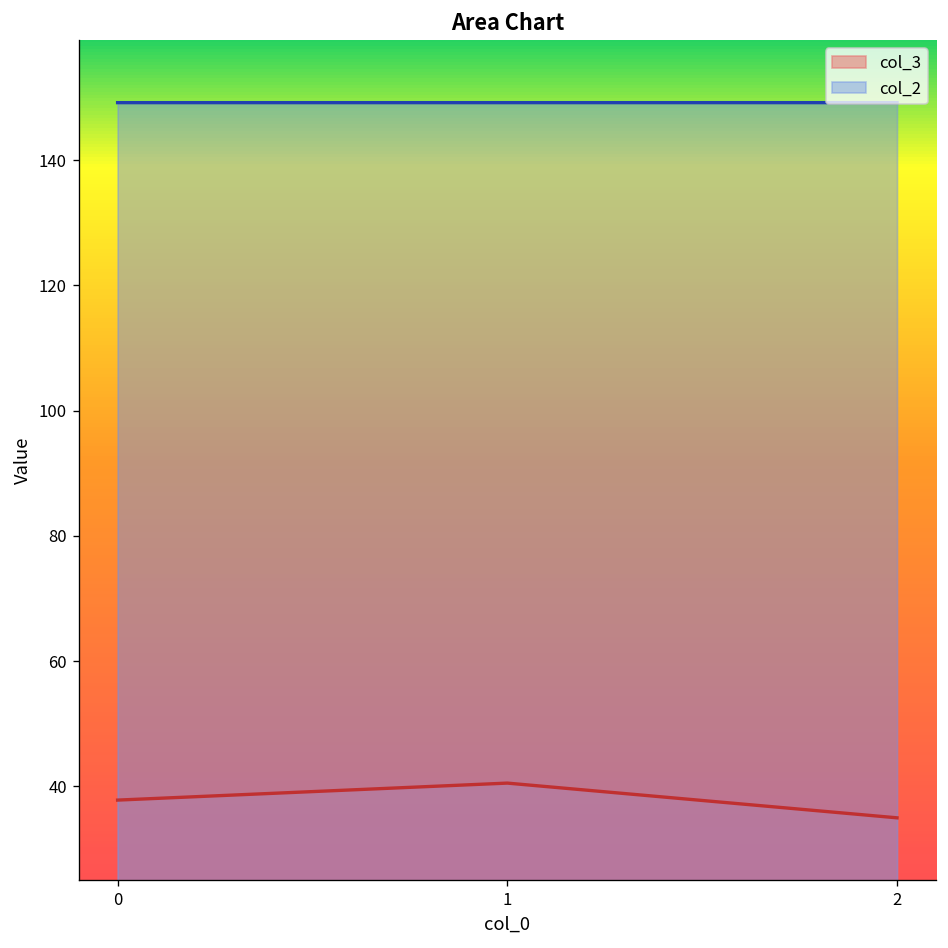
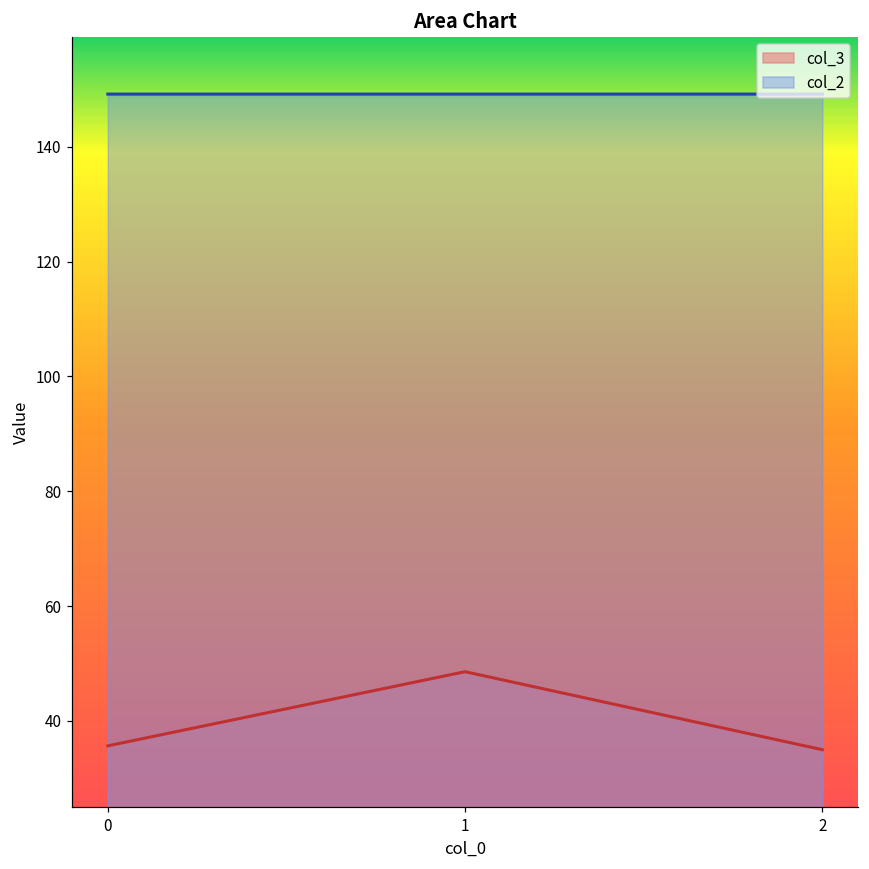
col_3, 0: 38 -> 36
col_3, 1: 41 -> 49
